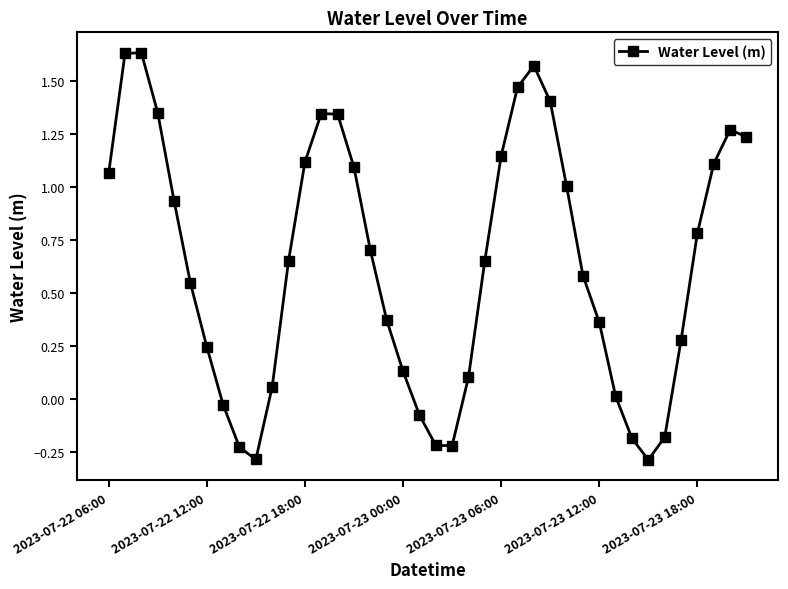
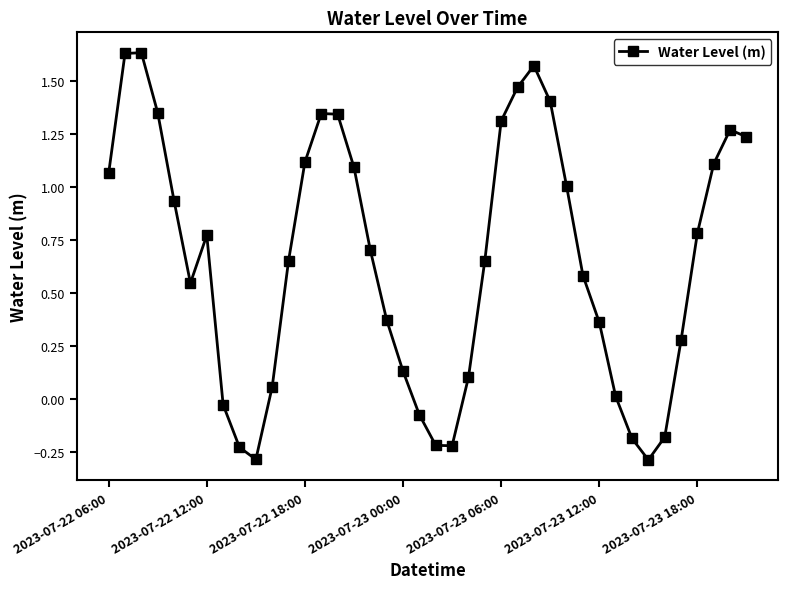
2023-07-22 12:00: 0.25 -> 0.77
2023-07-23 06:00: 1.15 -> 1.31
